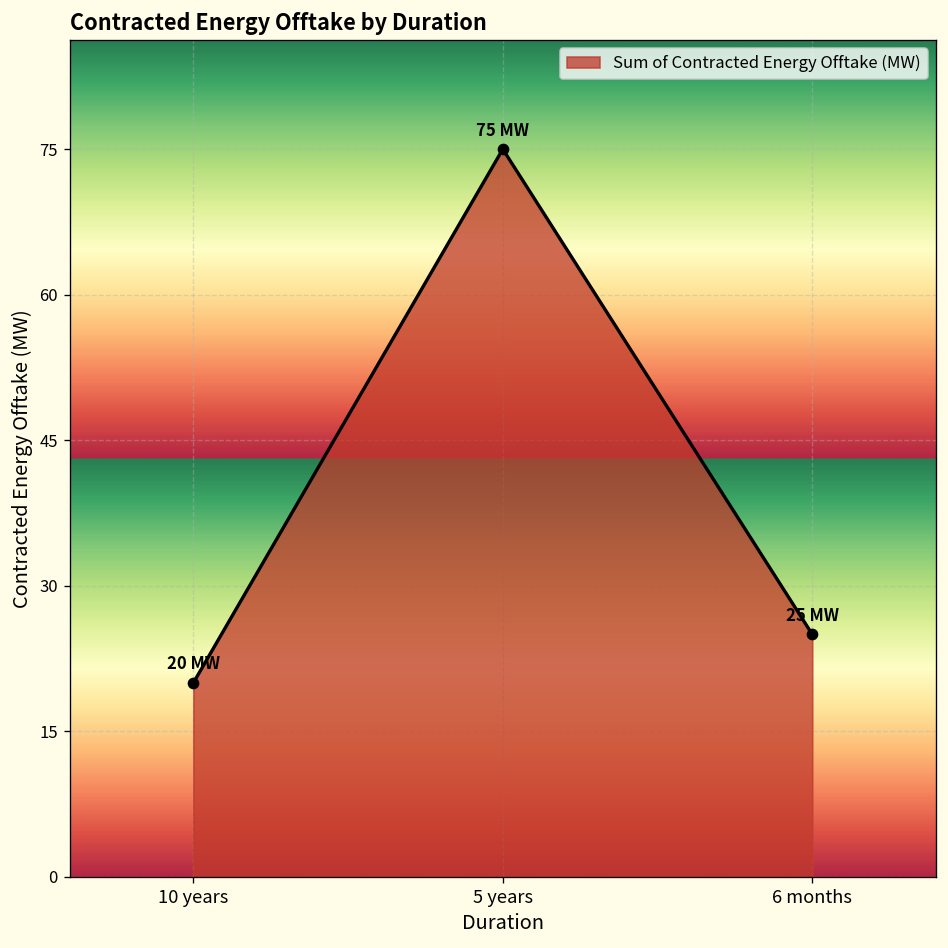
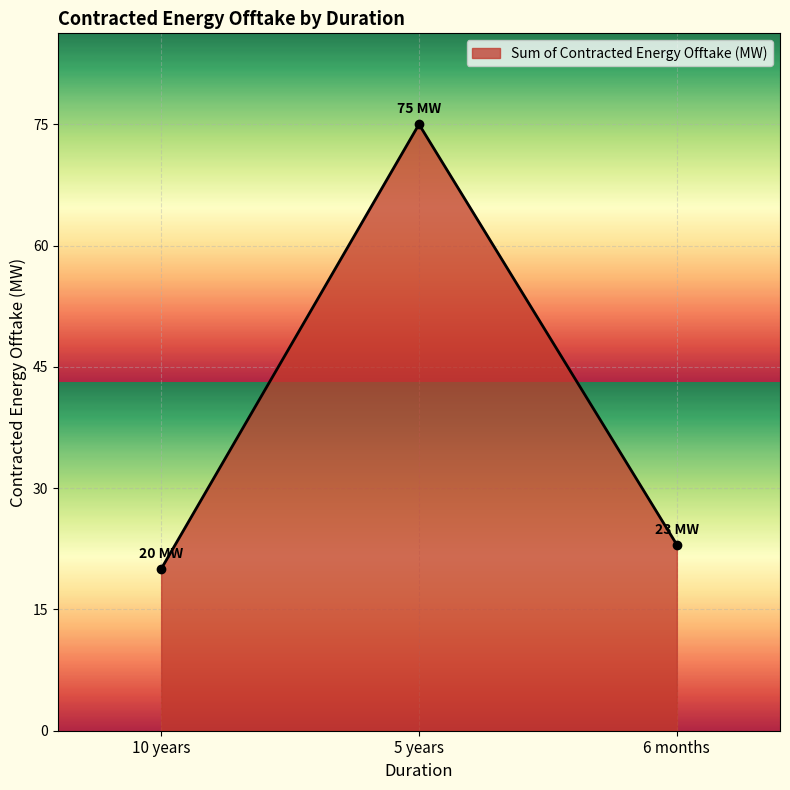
6 months: 25 -> 23
